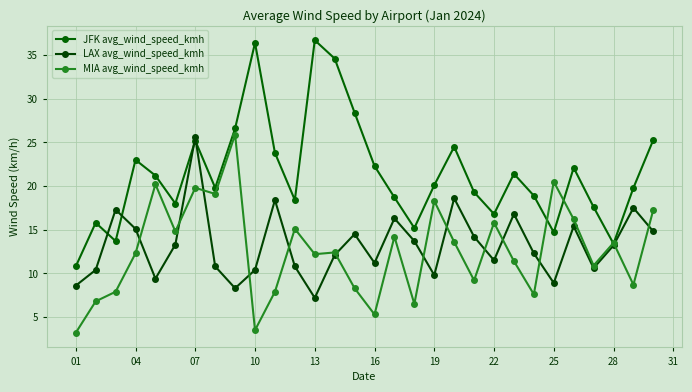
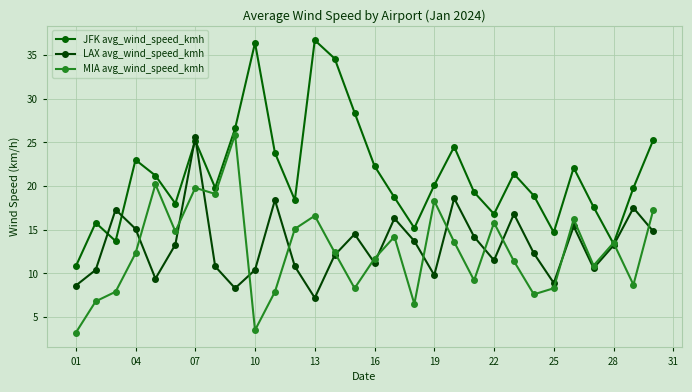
MIA avg_wind_speed_kmh, 13: 12 -> 17
MIA avg_wind_speed_kmh, 16: 5 -> 12
MIA avg_wind_speed_kmh, 25: 21 -> 8
